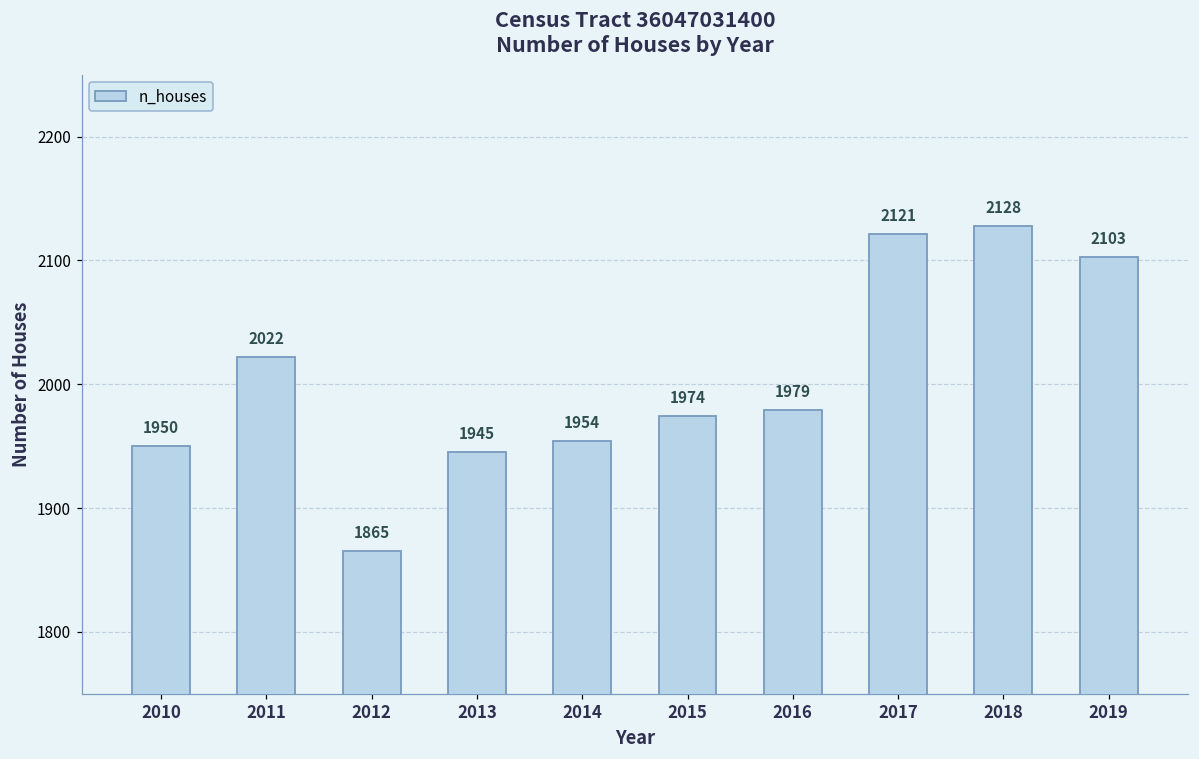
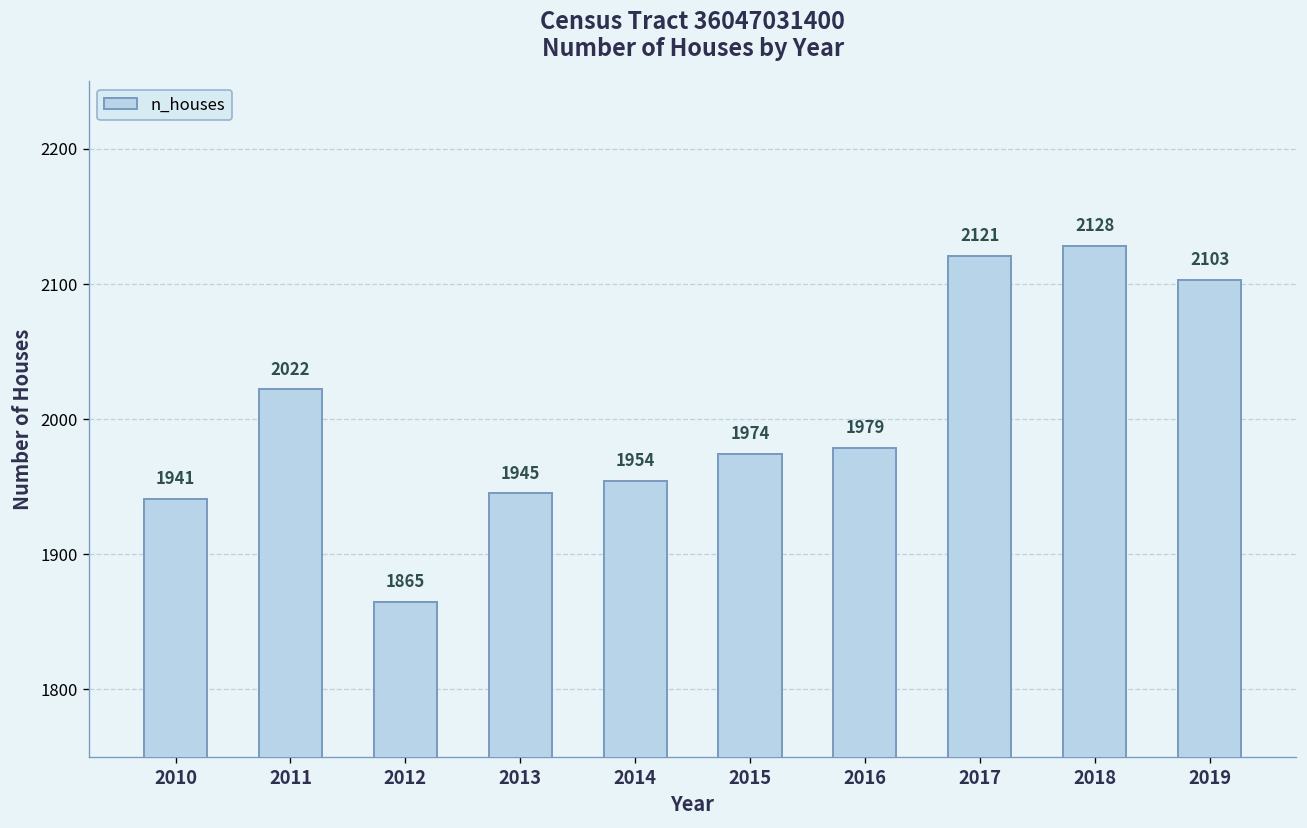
2010: 1950 -> 1941
